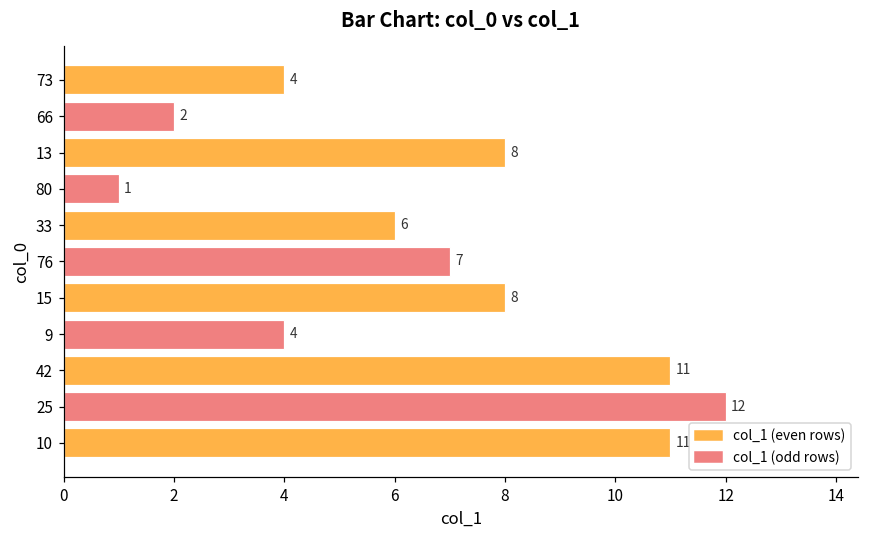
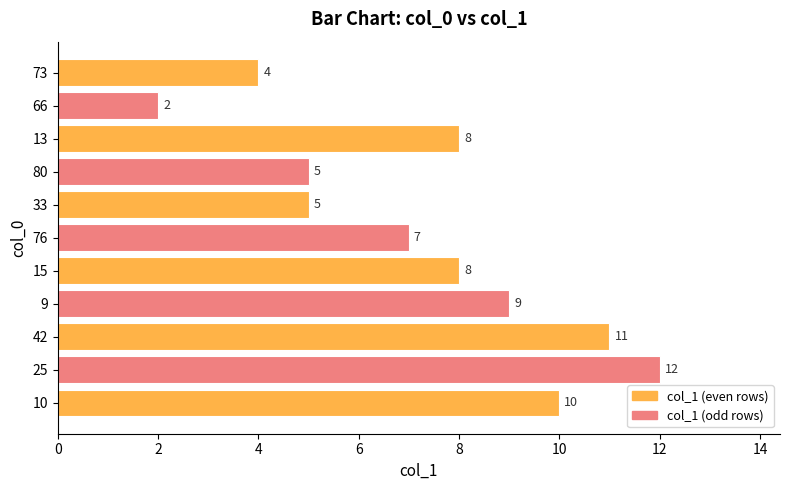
80: 1 -> 5
33: 6 -> 5
9: 4 -> 9
10: 11 -> 10
